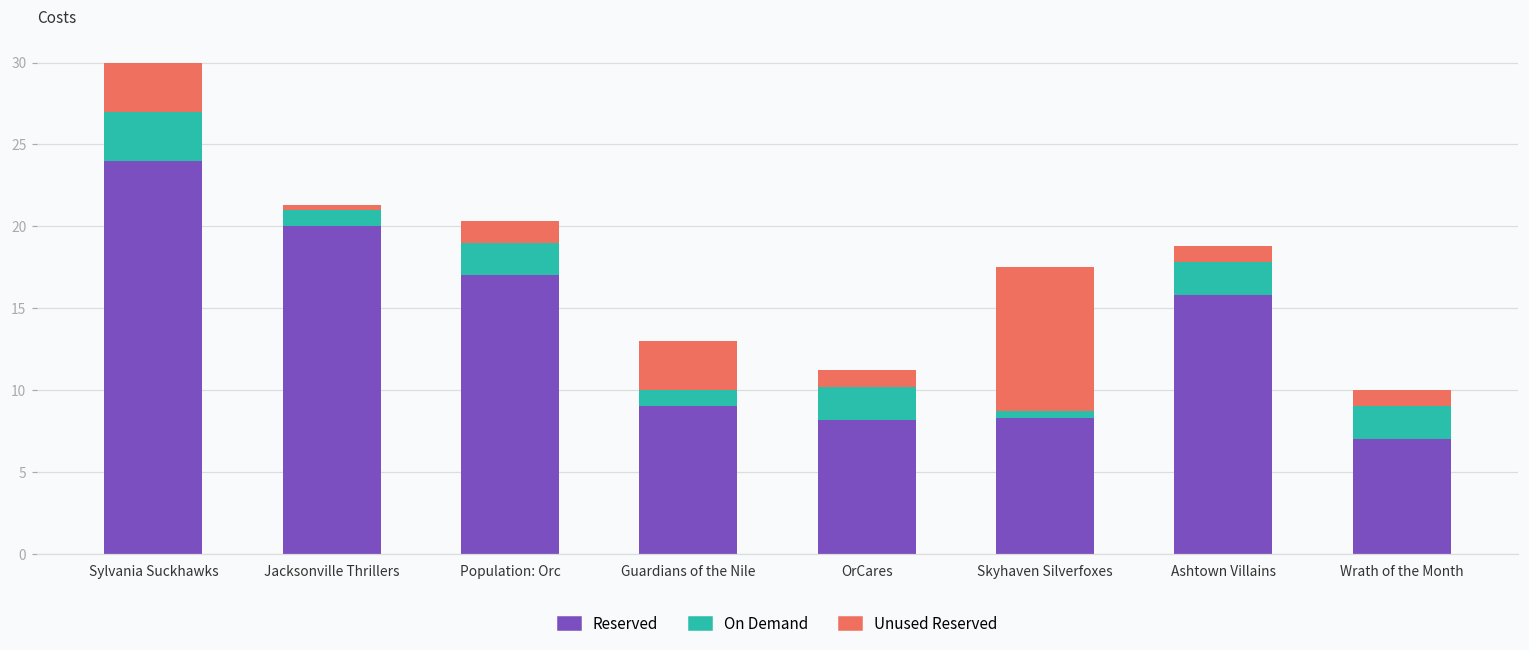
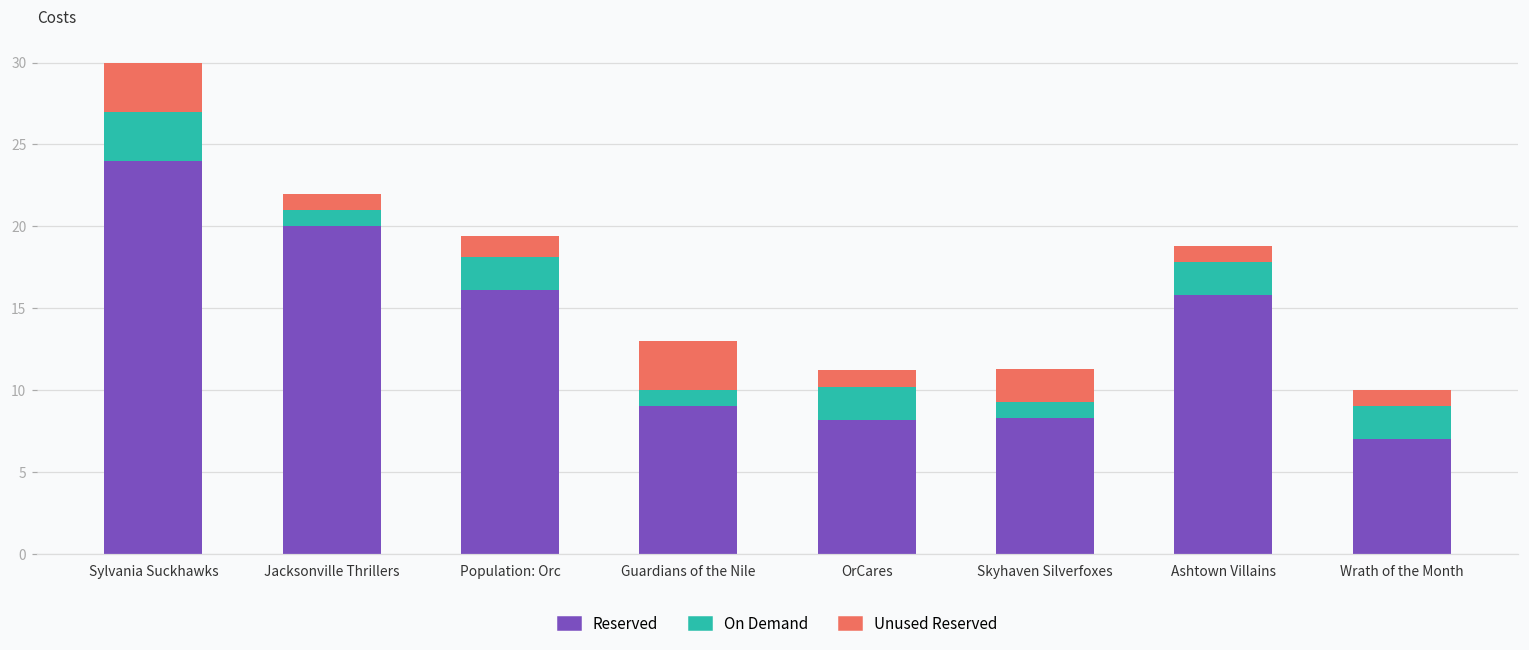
Unused Reserved, Jacksonville Thrillers: 0.3 -> 1.0
Reserved, Population: Orc: 17.0 -> 16.1
On Demand, Skyhaven Silverfoxes: 0.4 -> 1.0
Unused Reserved, Skyhaven Silverfoxes: 8.8 -> 2.0
